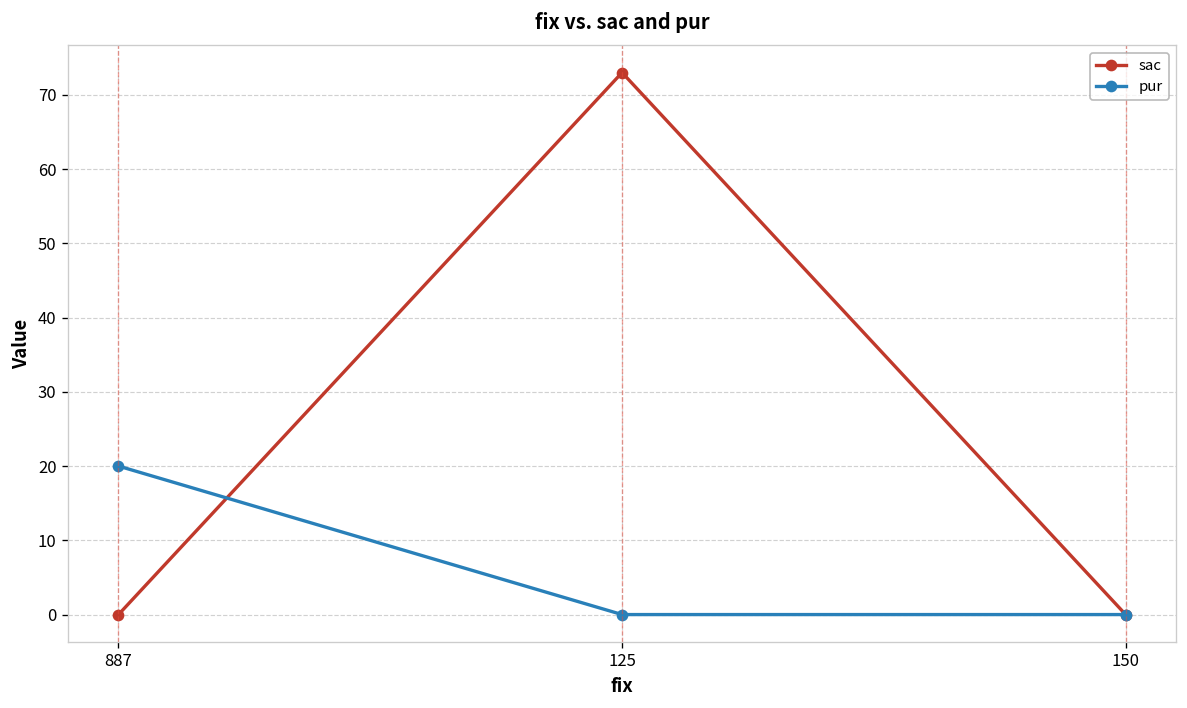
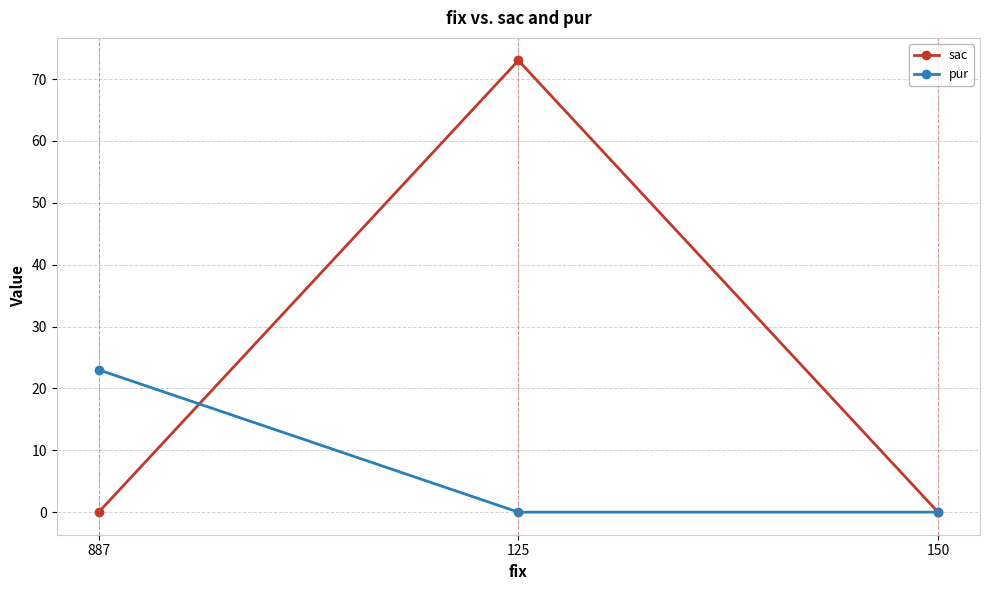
pur, 887: 20 -> 23
